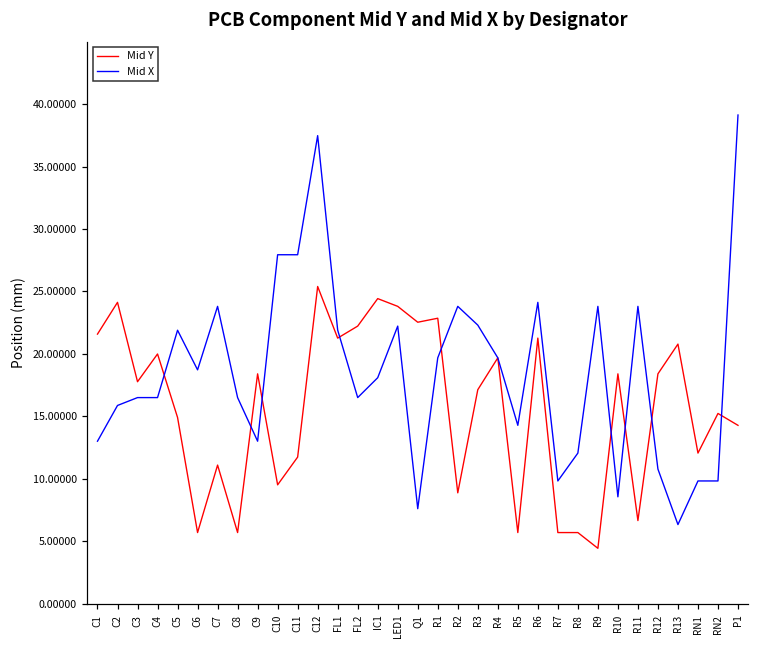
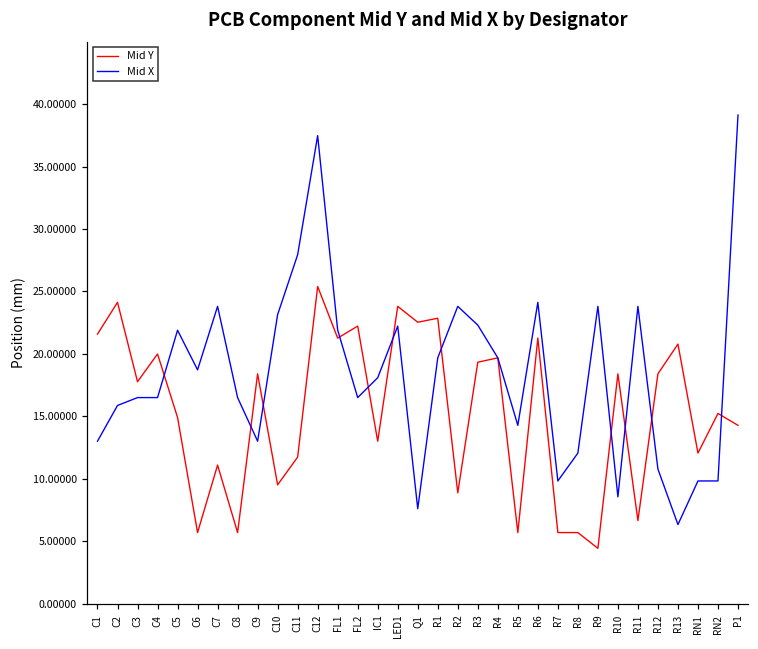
Mid X, C10: 27.9 -> 23.2
Mid Y, IC1: 24.4 -> 13.0
Mid Y, R3: 17.1 -> 19.3
